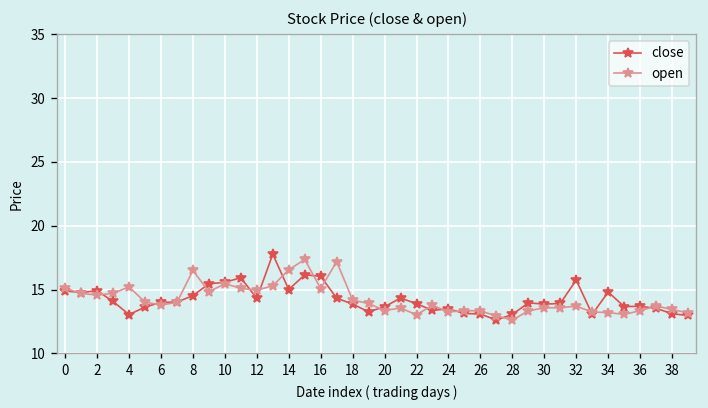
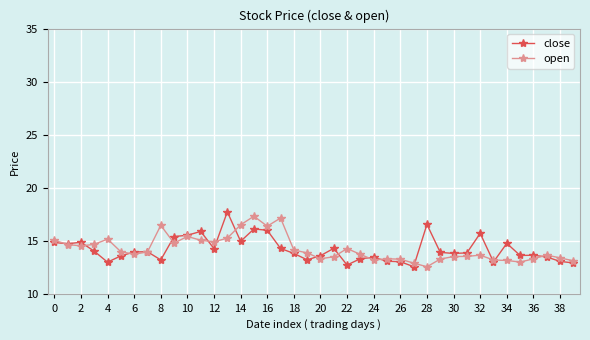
close, 8: 14.5 -> 13.3
open, 16: 15.1 -> 16.4
close, 22: 13.9 -> 12.8
open, 22: 13.0 -> 14.3
close, 28: 13.1 -> 16.6
